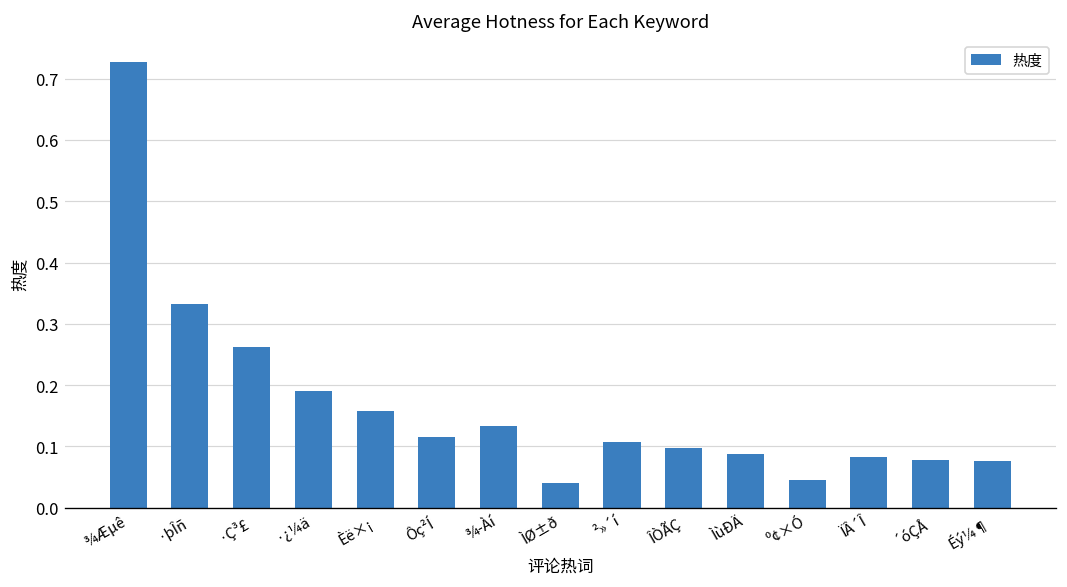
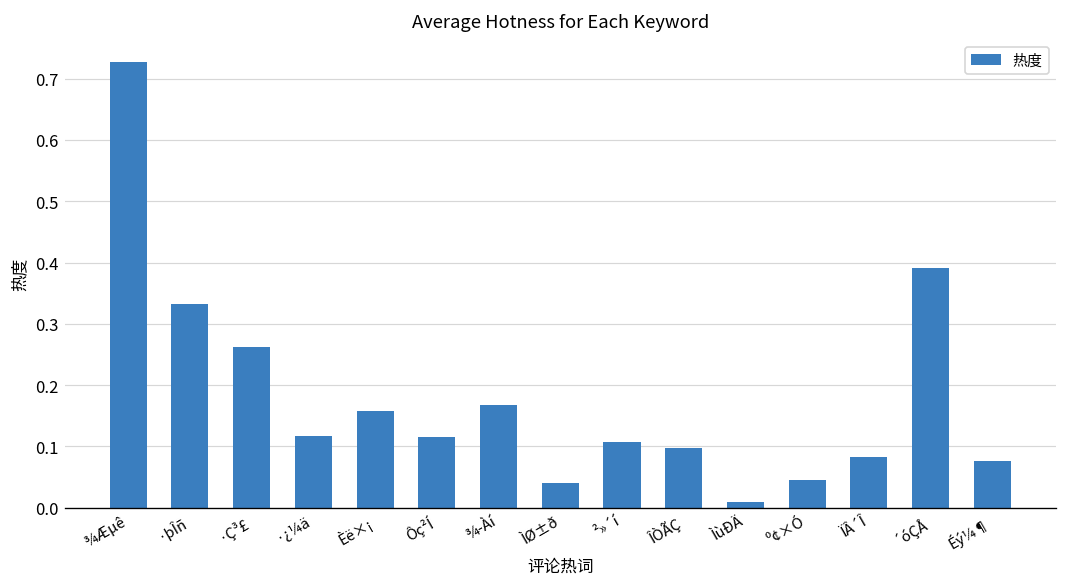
·¿¼ä: 0.19 -> 0.12
¾­Àí: 0.13 -> 0.17
ÌùÐÄ: 0.09 -> 0.01
´óÇÅ: 0.08 -> 0.39
